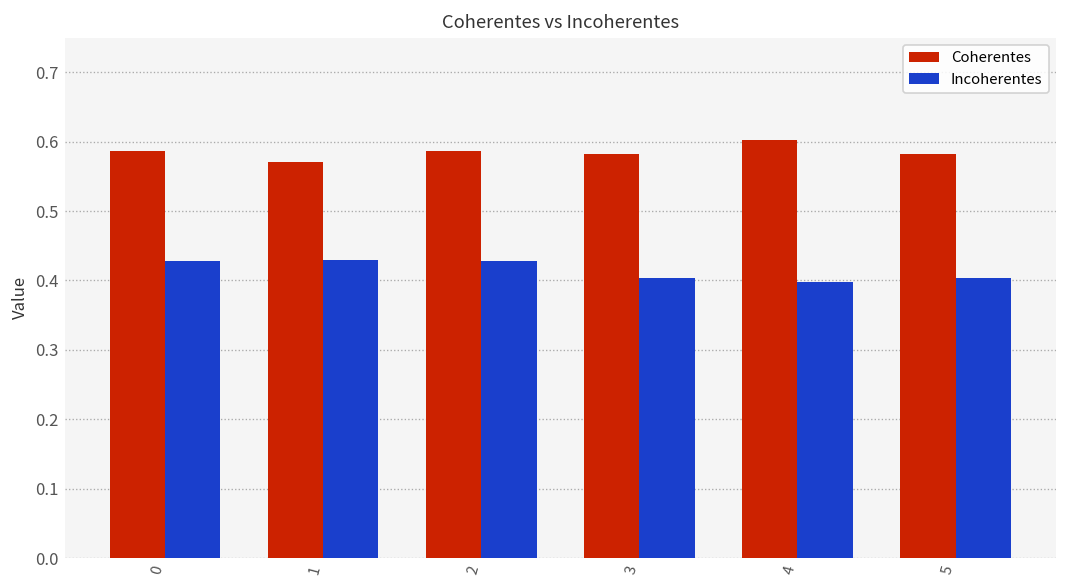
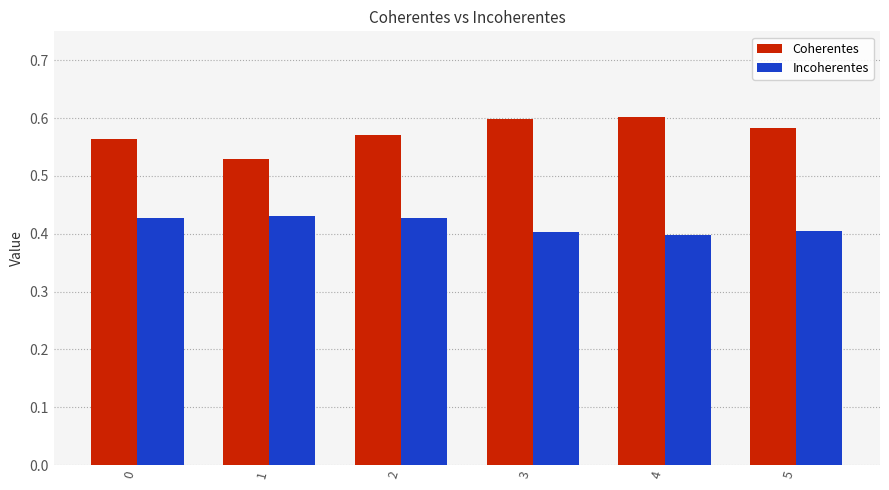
Coherentes, 0: 0.59 -> 0.56
Coherentes, 1: 0.57 -> 0.53
Coherentes, 2: 0.59 -> 0.57
Coherentes, 3: 0.58 -> 0.60
